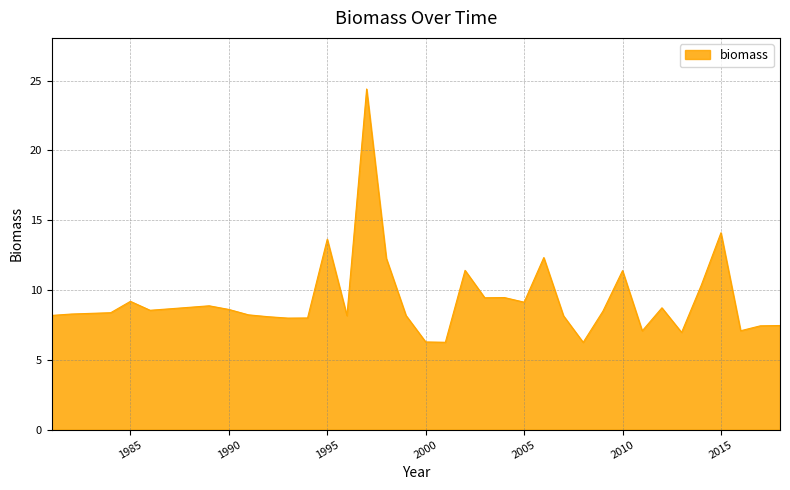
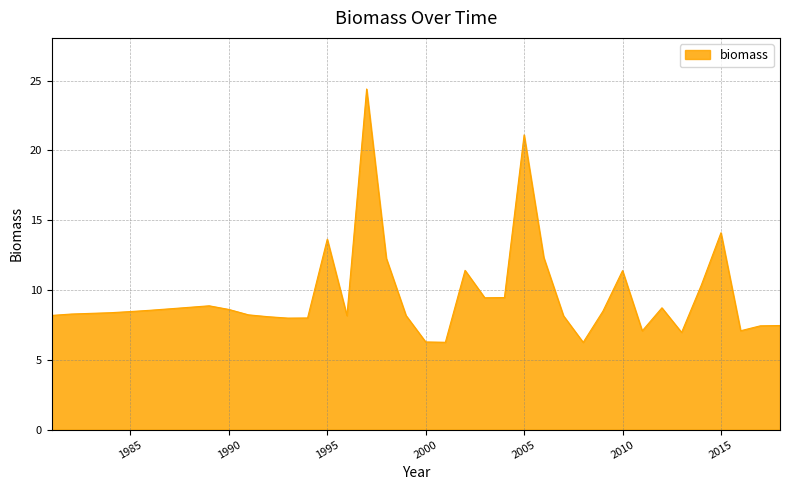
1985: 9.2 -> 8.5
2005: 9.1 -> 21.1
